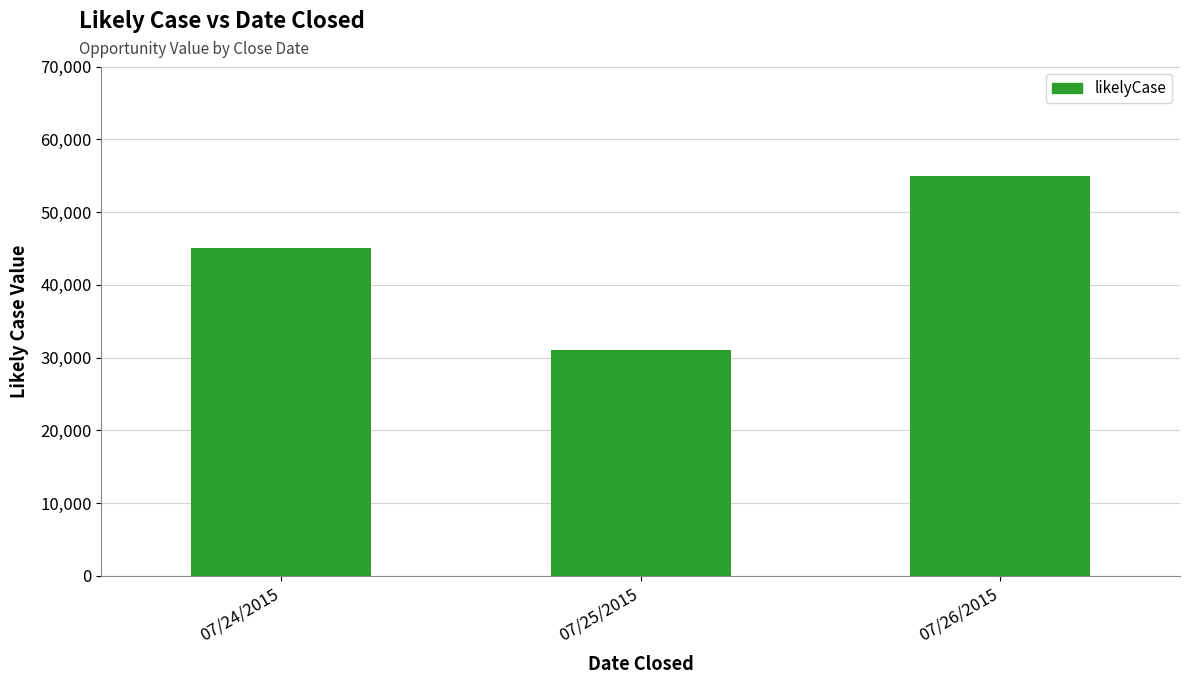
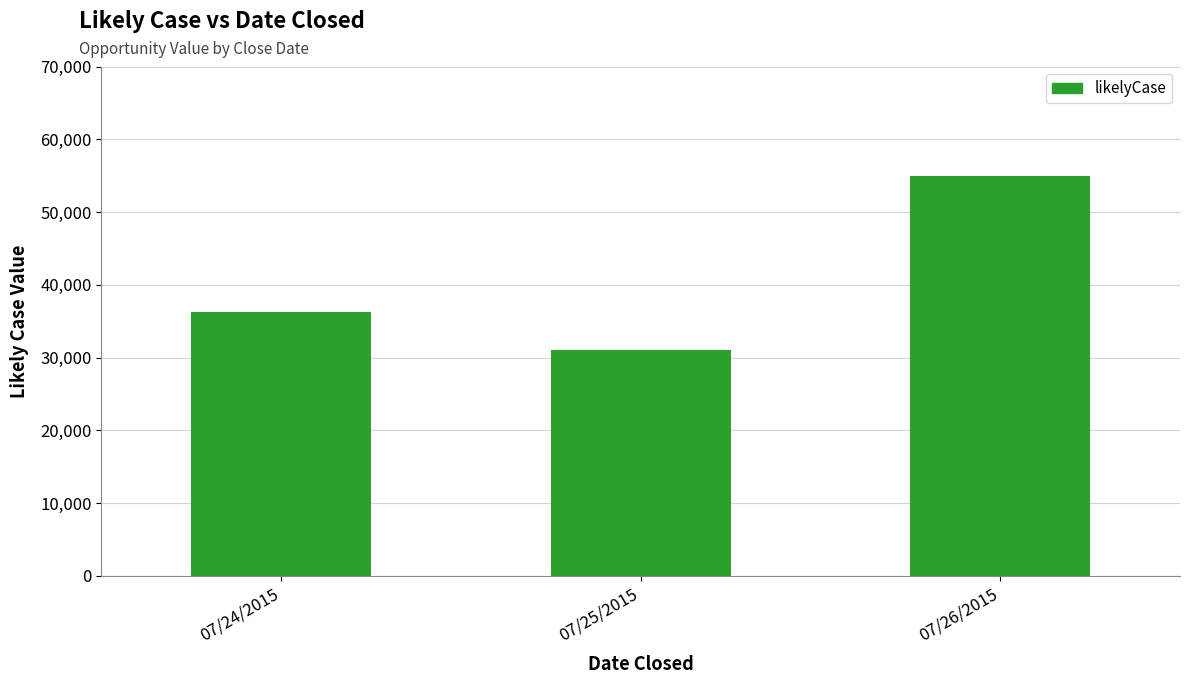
07/24/2015: 45,000 -> 36,000
